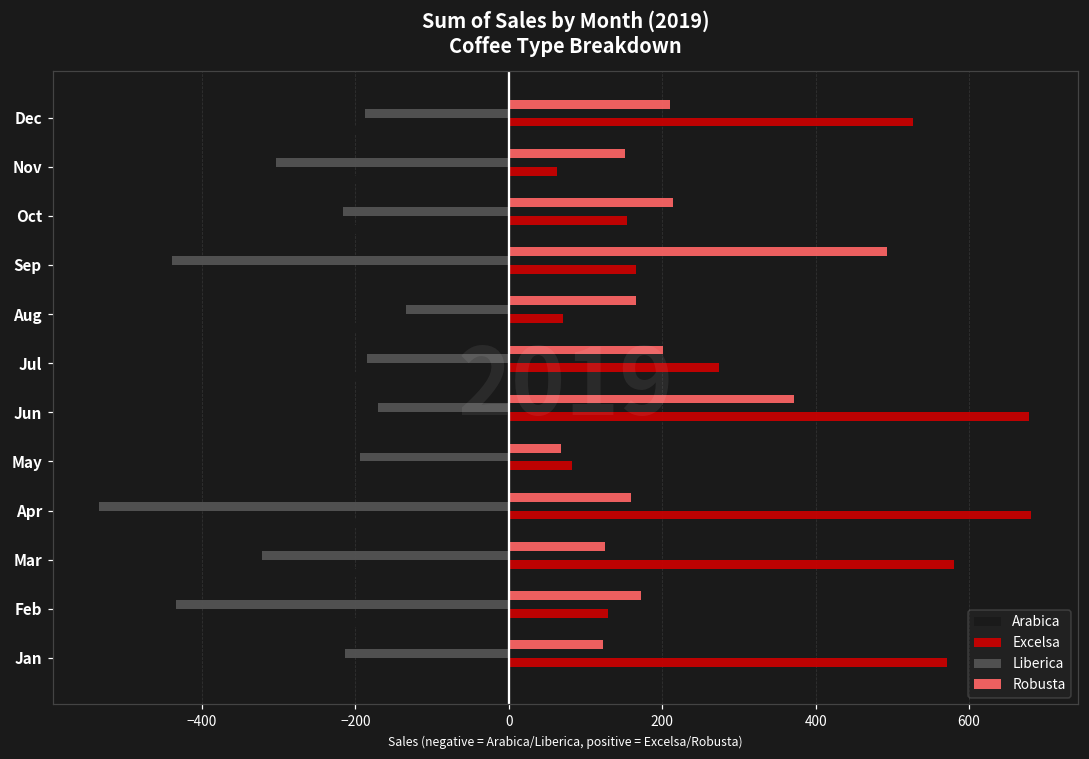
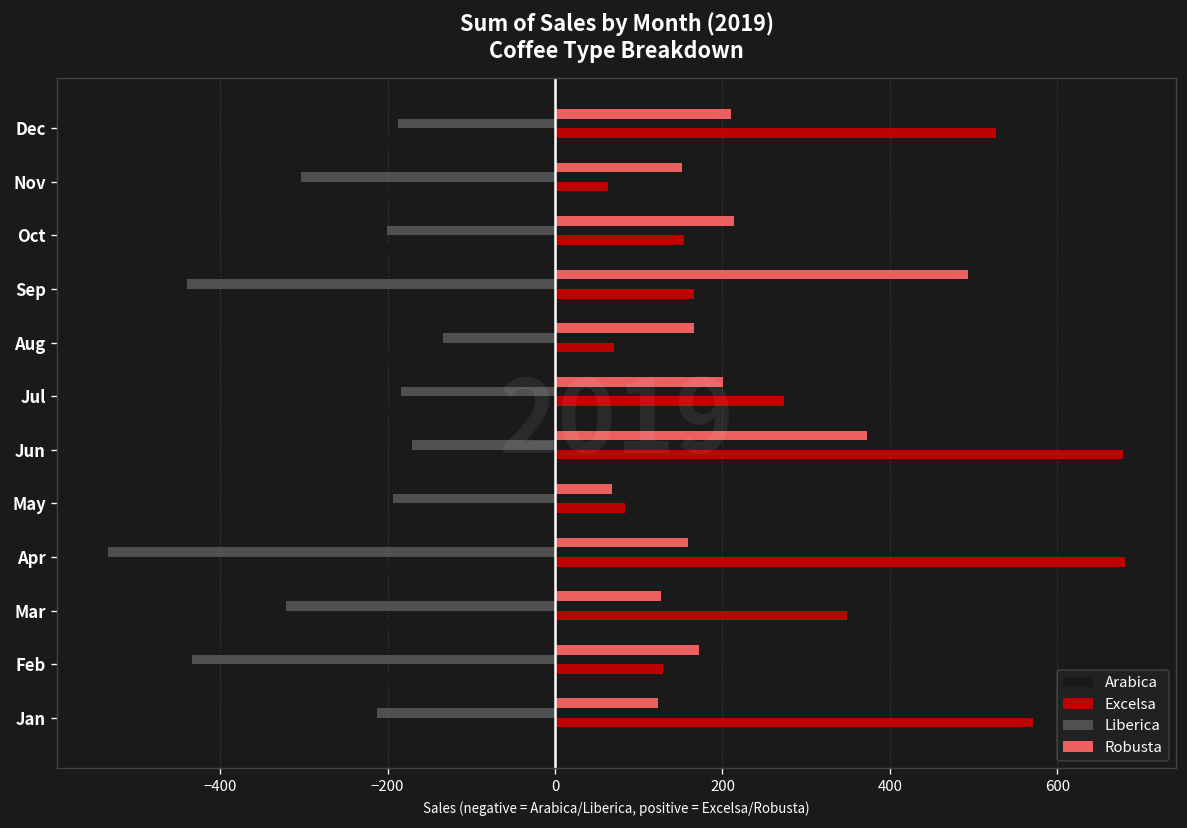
Liberica, Oct: -220 -> -200
Excelsa, Mar: 580 -> 350
